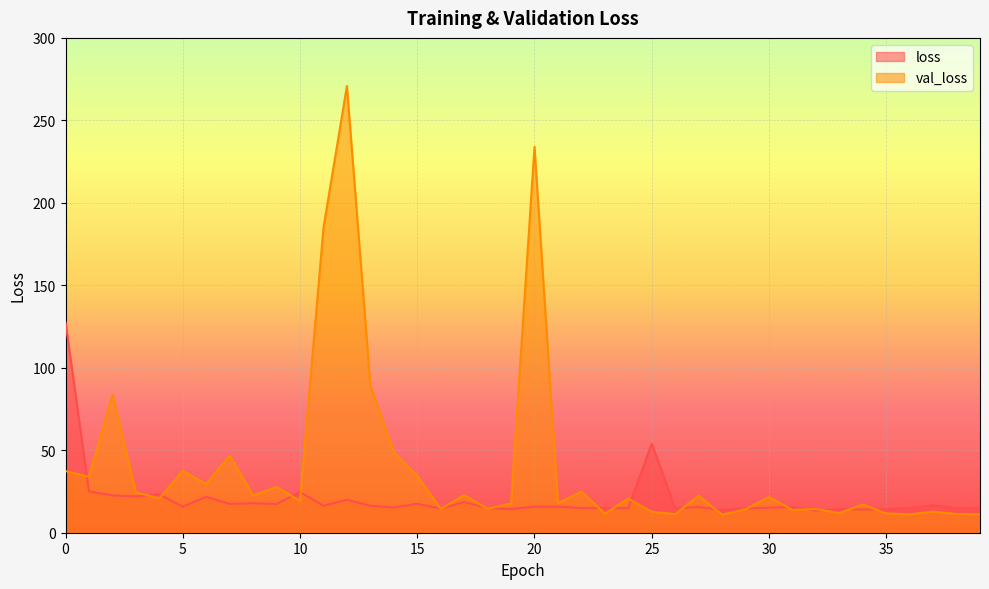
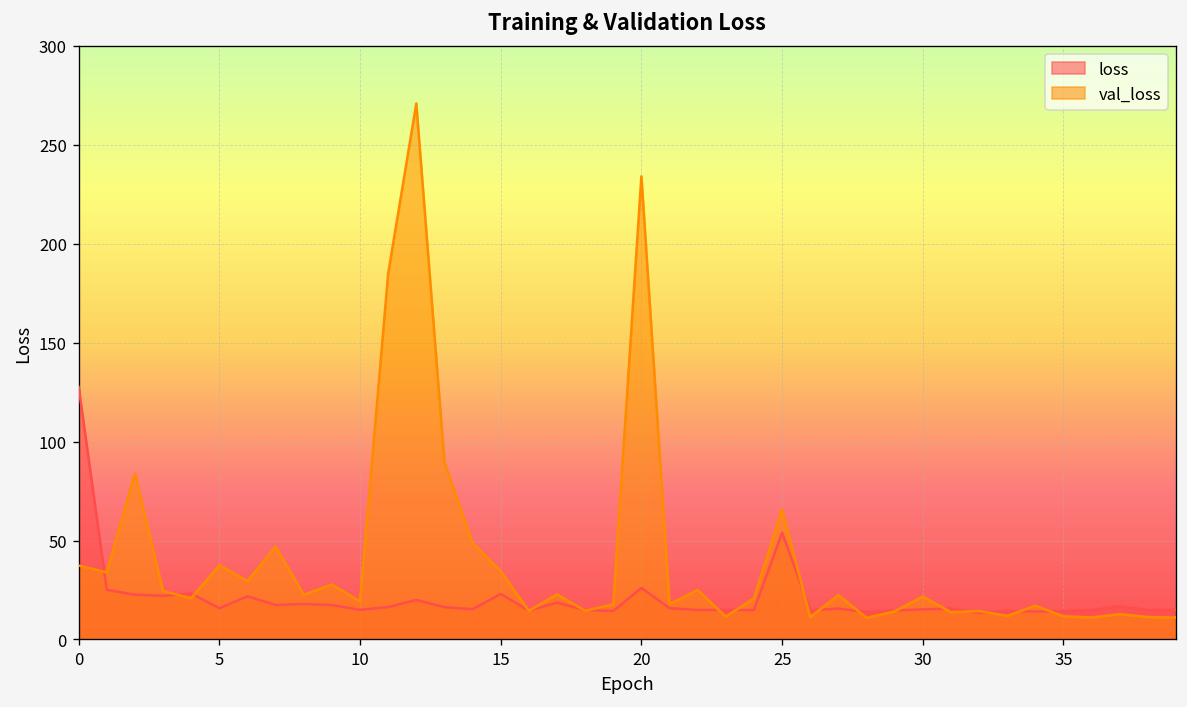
loss, 10: 25 -> 15
loss, 15: 18 -> 23
loss, 20: 16 -> 26
val_loss, 25: 13 -> 66
